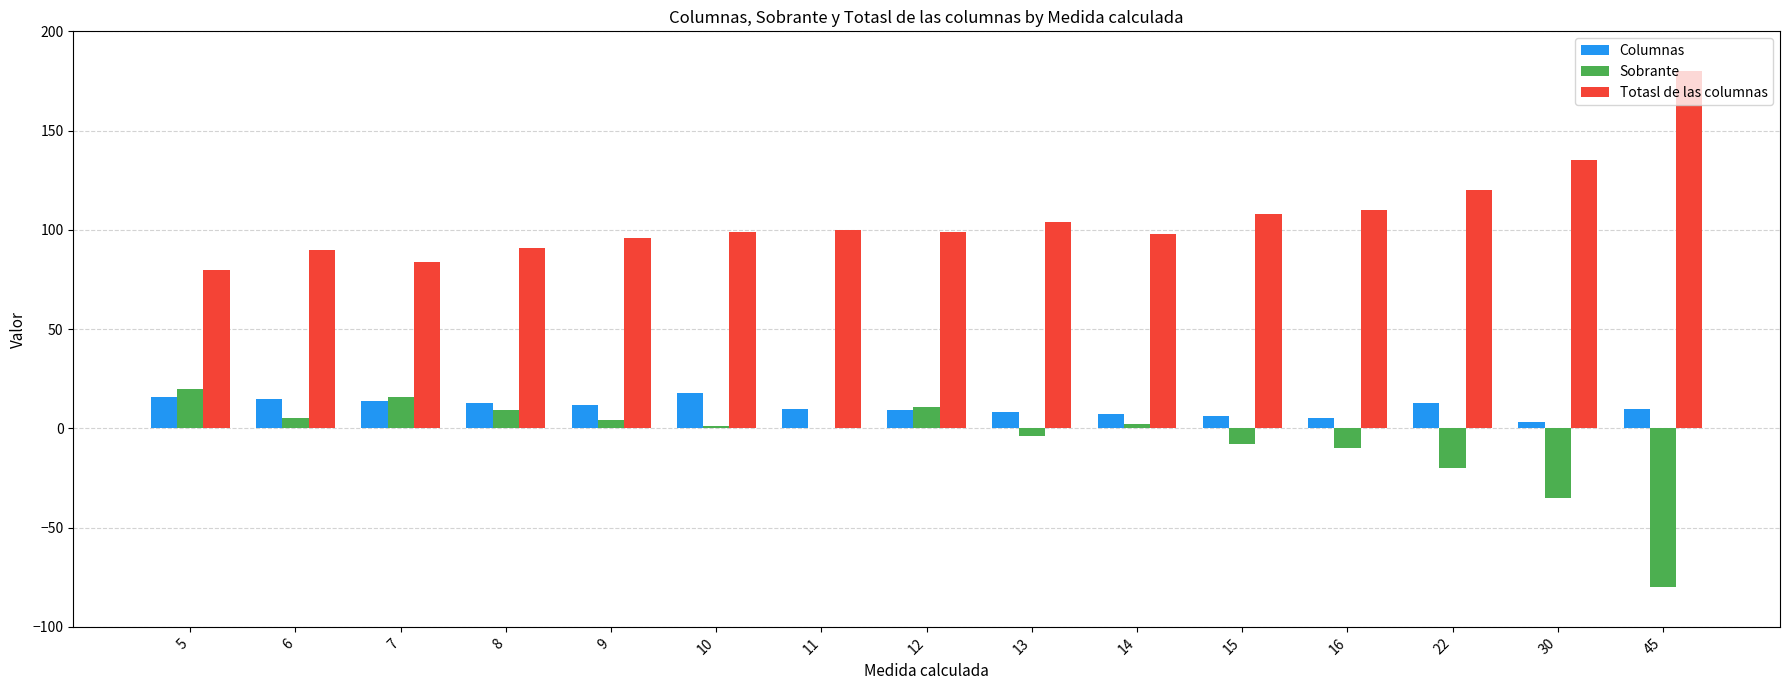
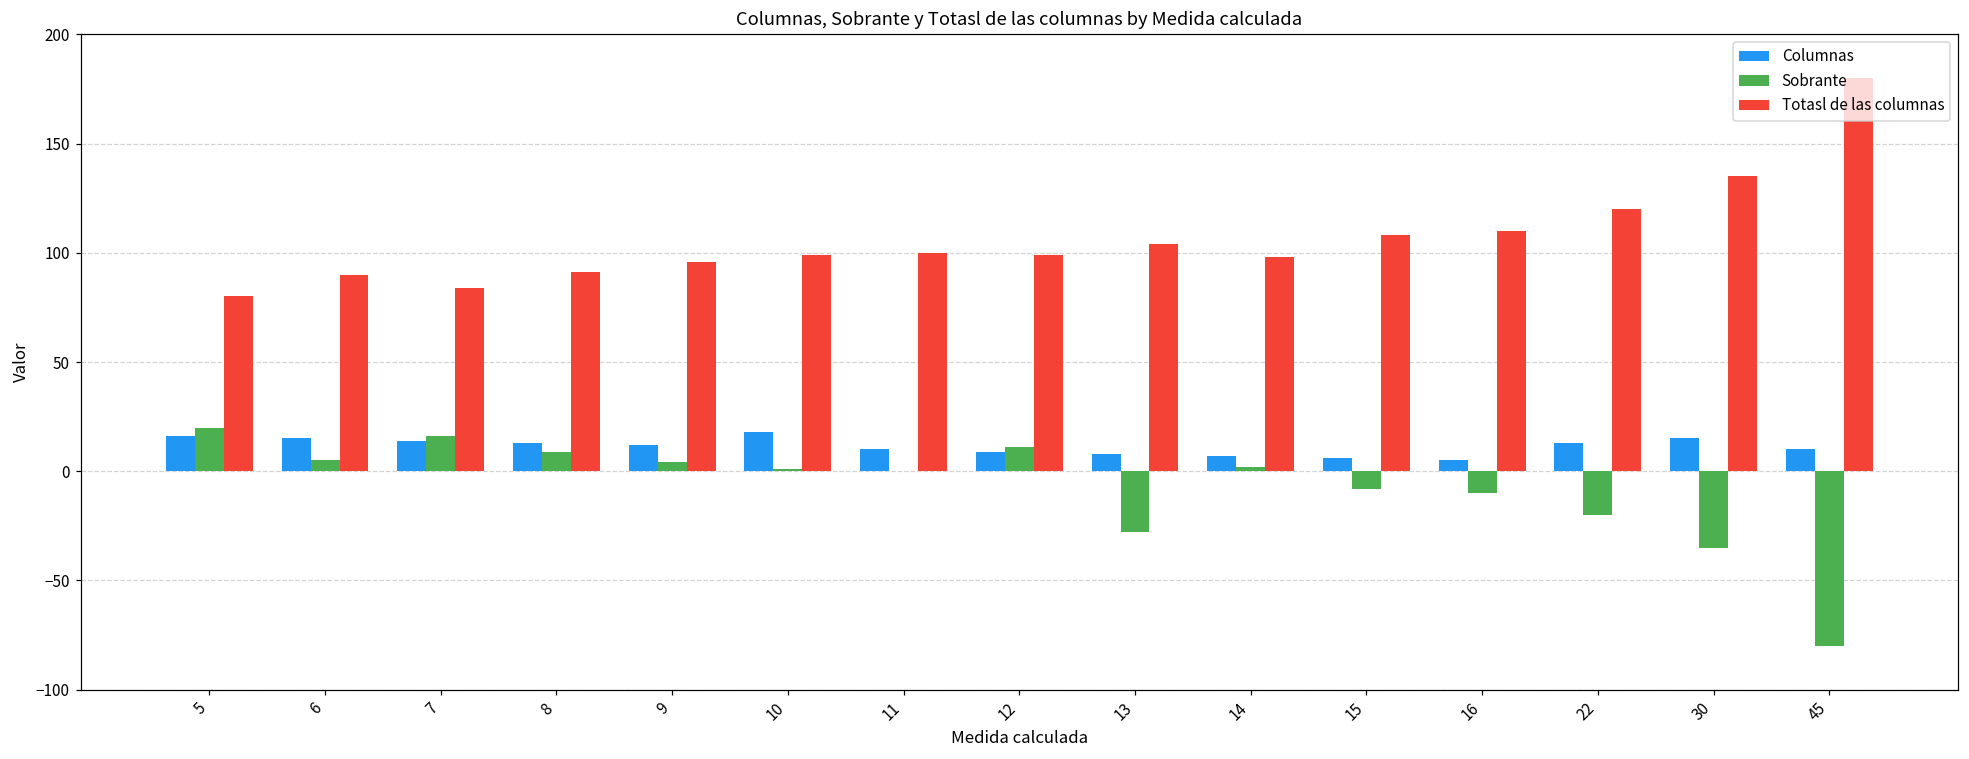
Sobrante, 13: -4 -> -28
Columnas, 30: 3 -> 15
